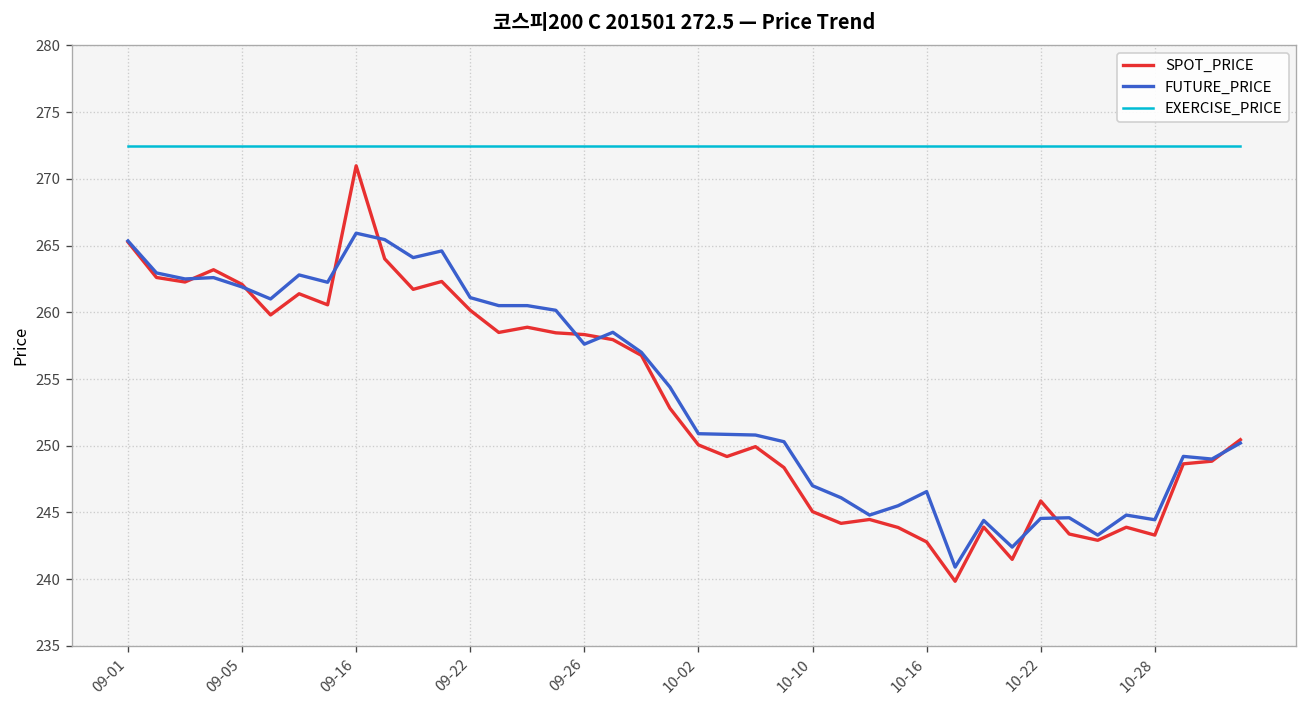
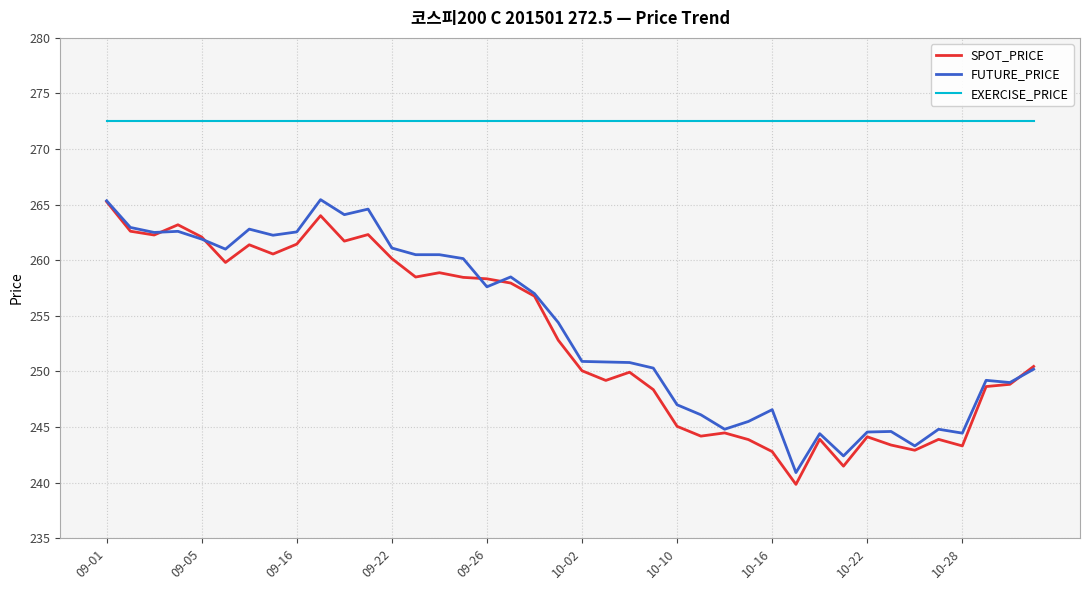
SPOT_PRICE, 09-16: 271.0 -> 261.5
FUTURE_PRICE, 09-16: 265.9 -> 262.6
SPOT_PRICE, 10-22: 245.9 -> 244.1
